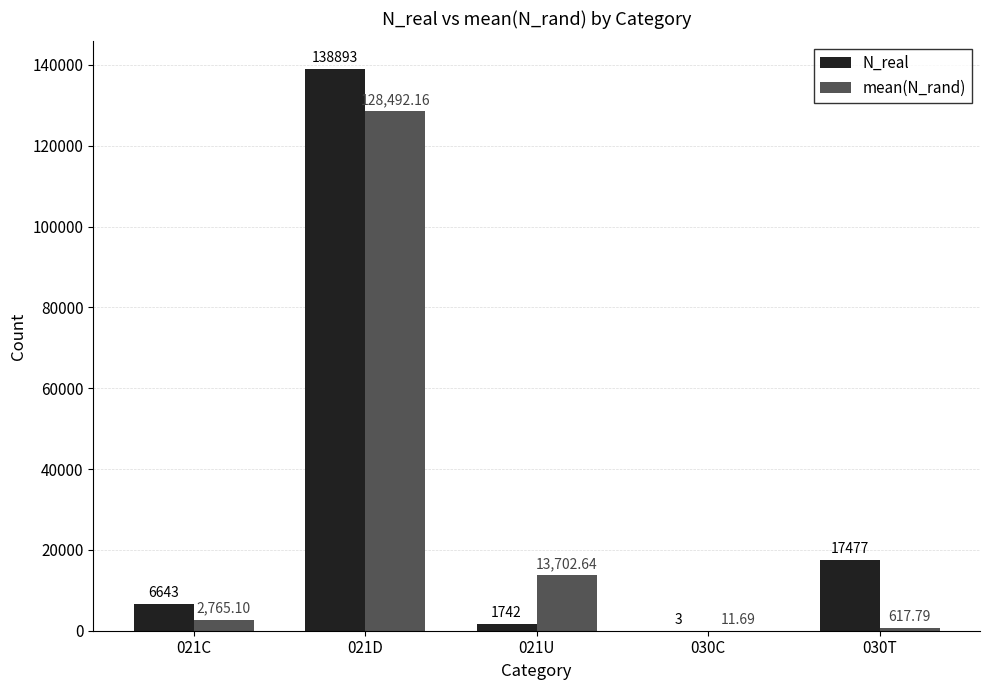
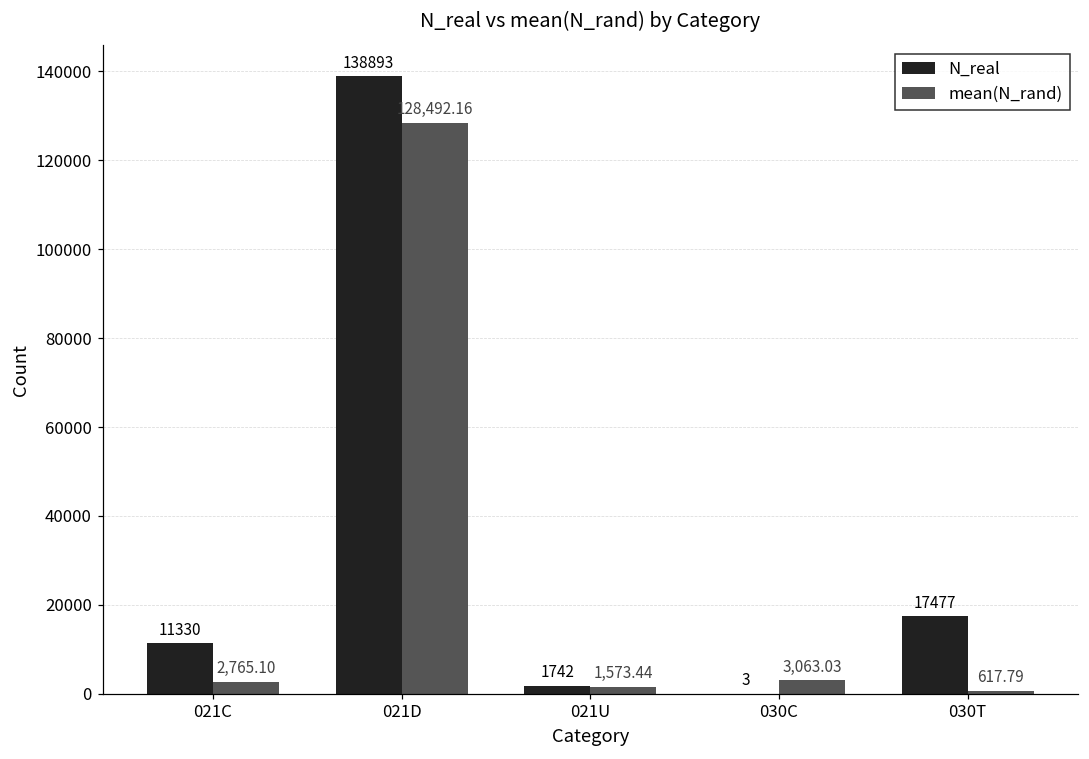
N_real, 021C: 6643 -> 11330
mean(N_rand), 021U: 13,702.64 -> 1,573.44
mean(N_rand), 030C: 11.69 -> 3,063.03
